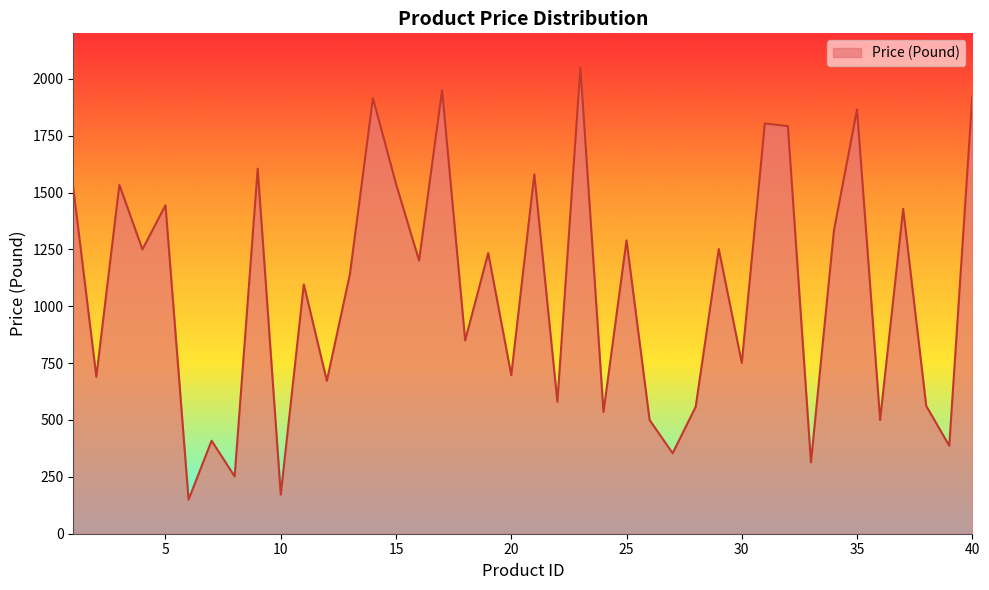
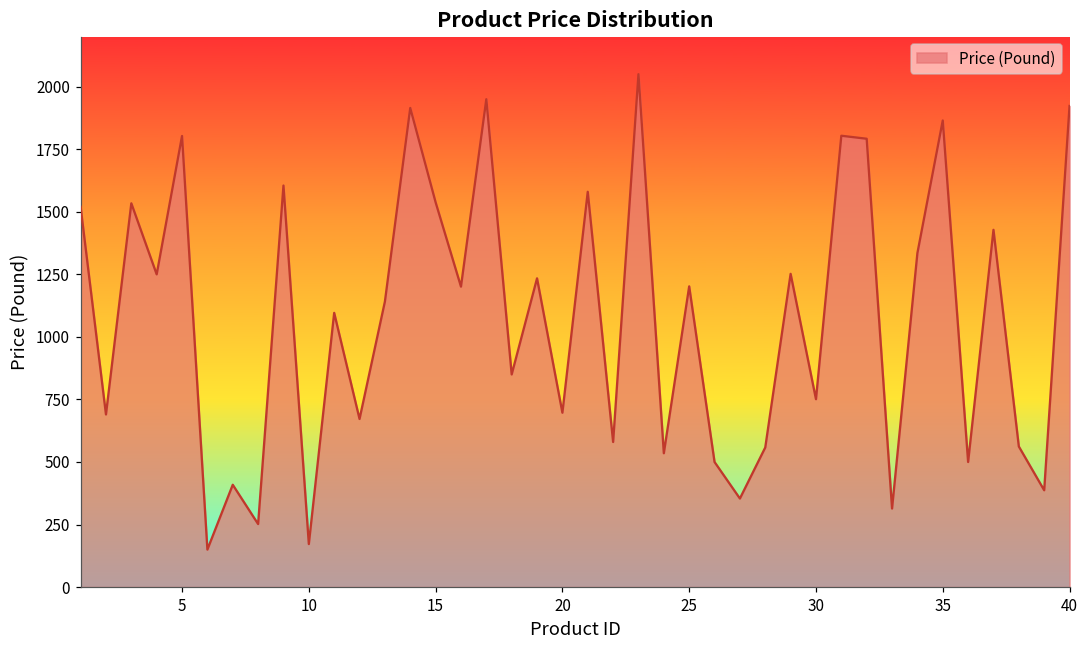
5: 1440 -> 1800
25: 1290 -> 1200
